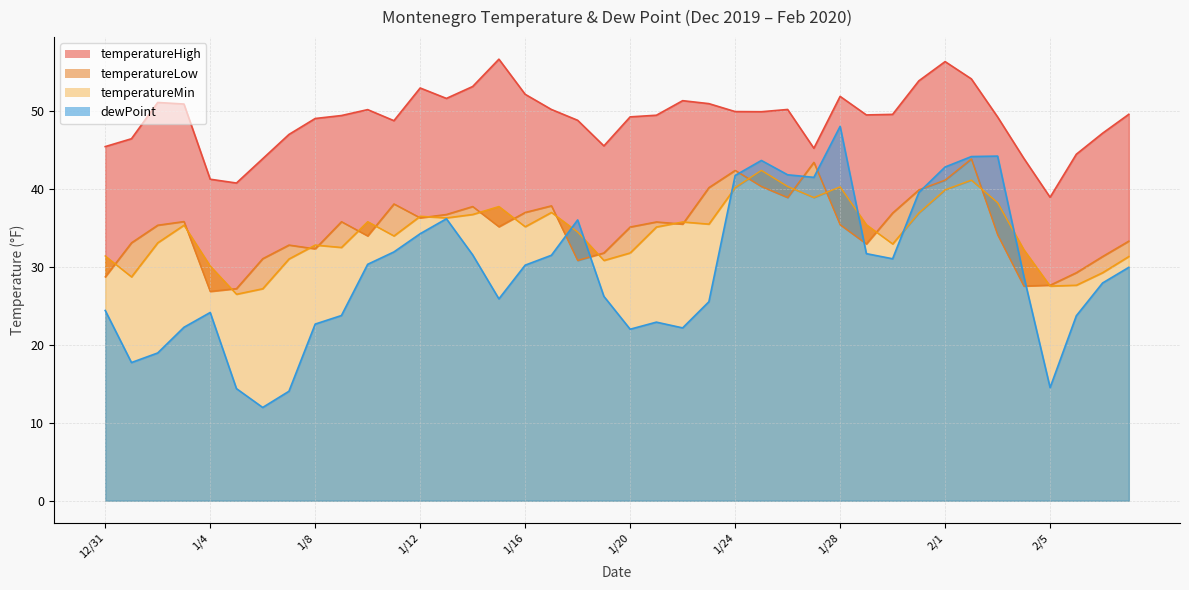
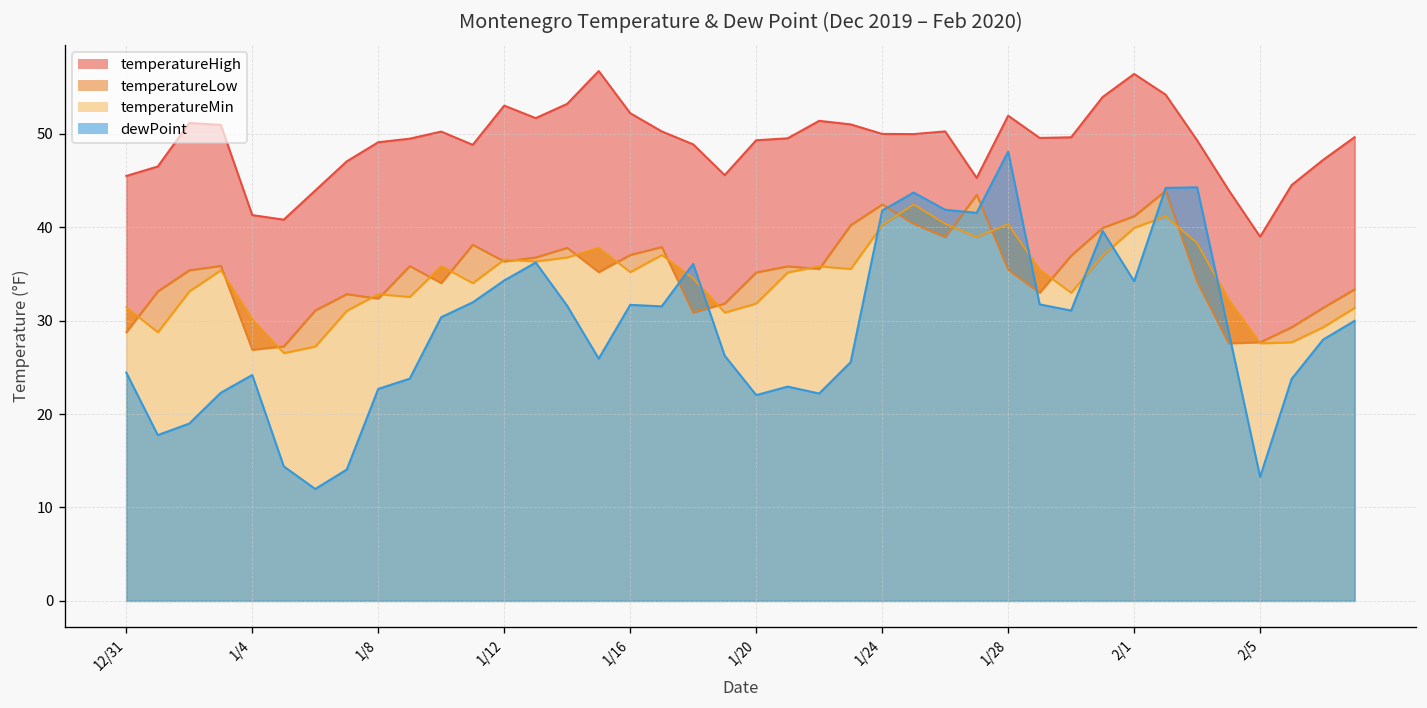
dewPoint, 1/16: 30 -> 32
dewPoint, 2/1: 43 -> 34
dewPoint, 2/5: 15 -> 13
